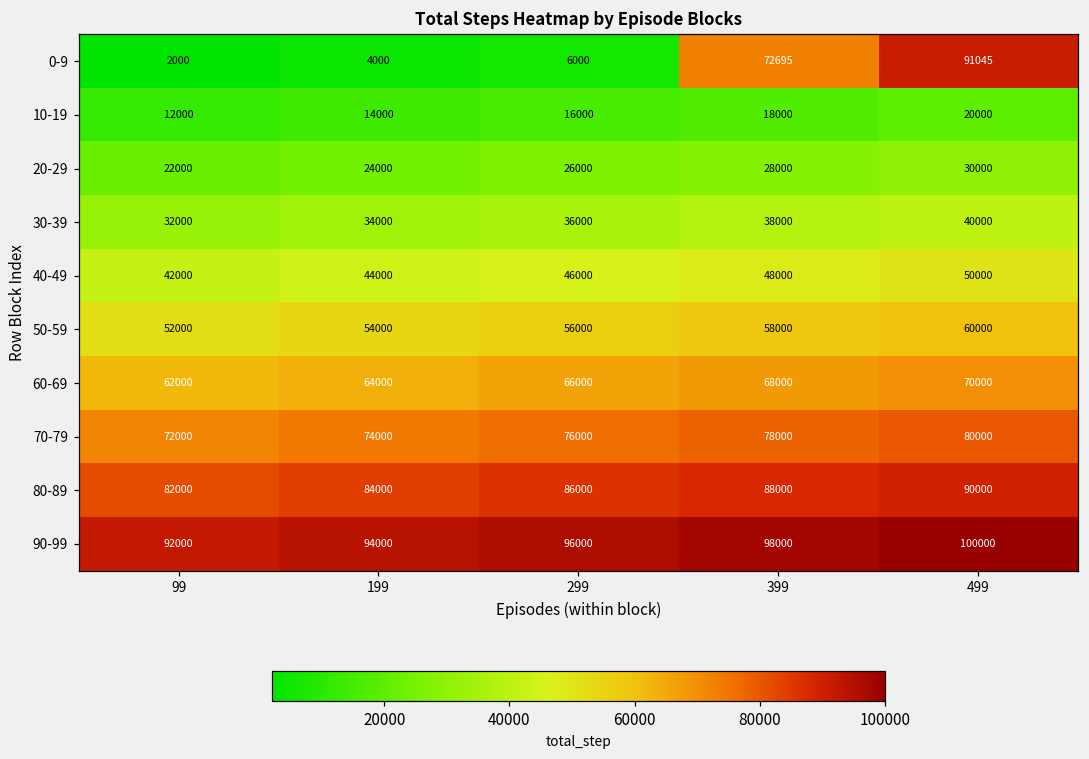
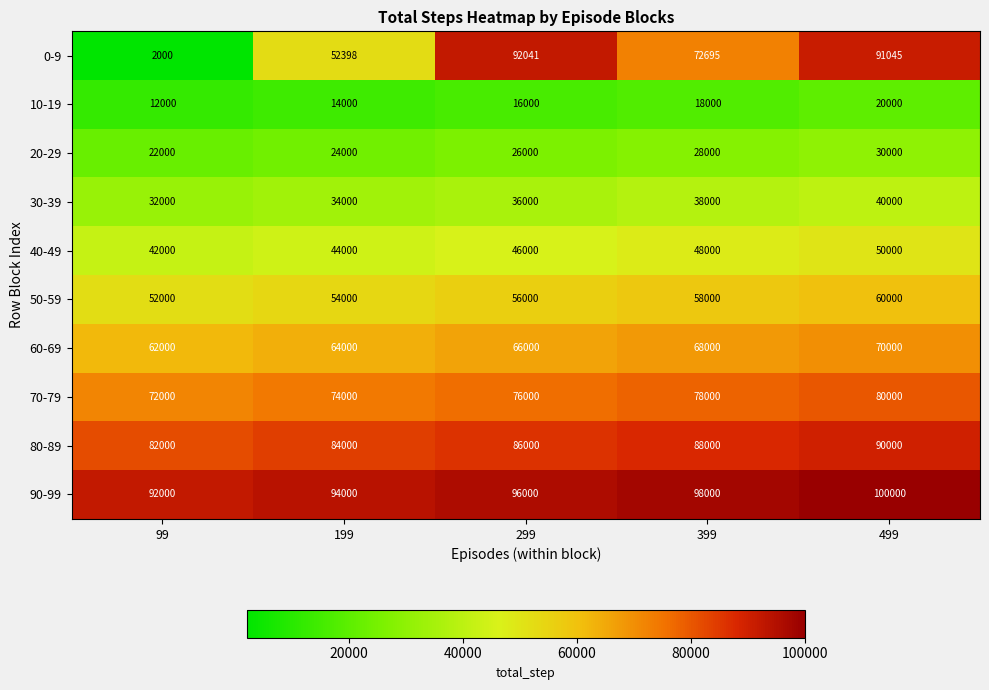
0-9, 199: 4000 -> 52398
0-9, 299: 6000 -> 92041
